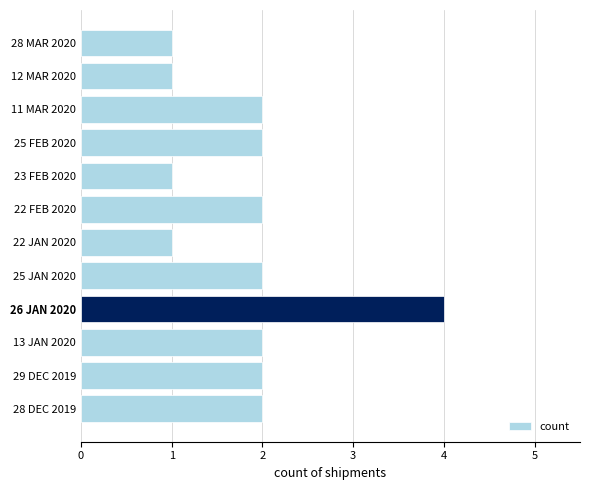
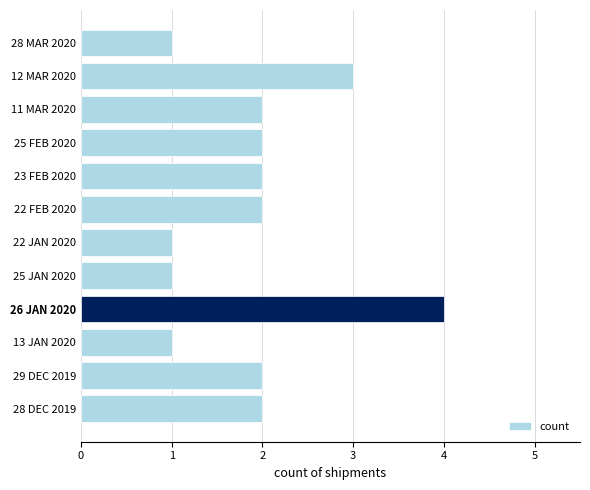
12 MAR 2020: 1 -> 3
23 FEB 2020: 1 -> 2
25 JAN 2020: 2 -> 1
13 JAN 2020: 2 -> 1
